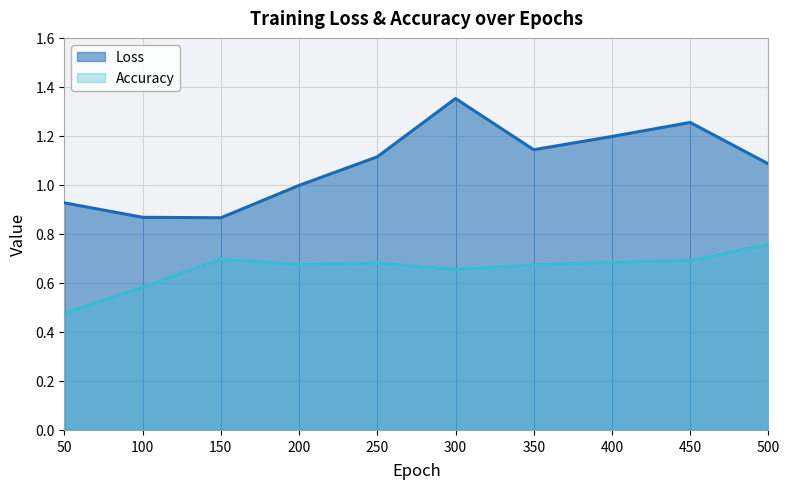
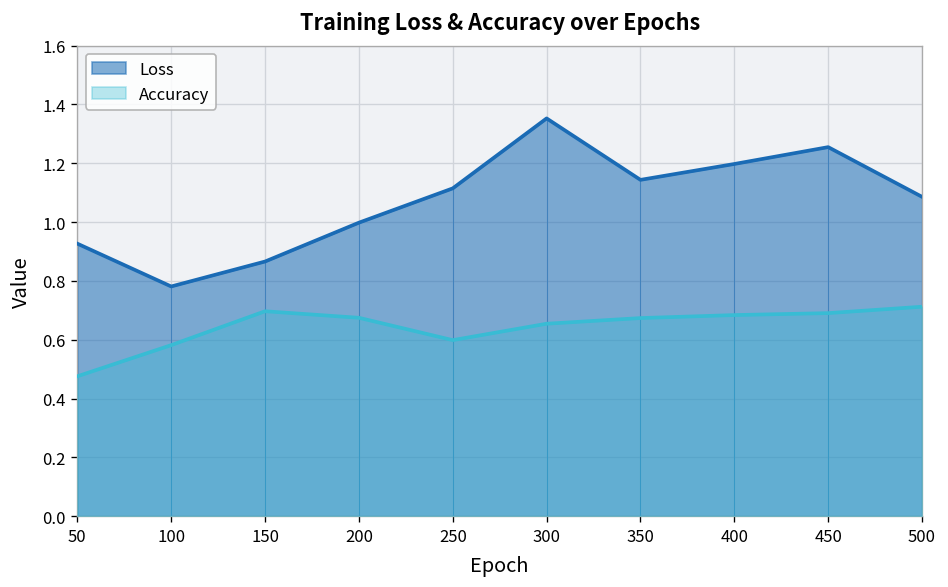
Loss, 100: 0.87 -> 0.78
Accuracy, 250: 0.68 -> 0.60
Accuracy, 500: 0.76 -> 0.71
